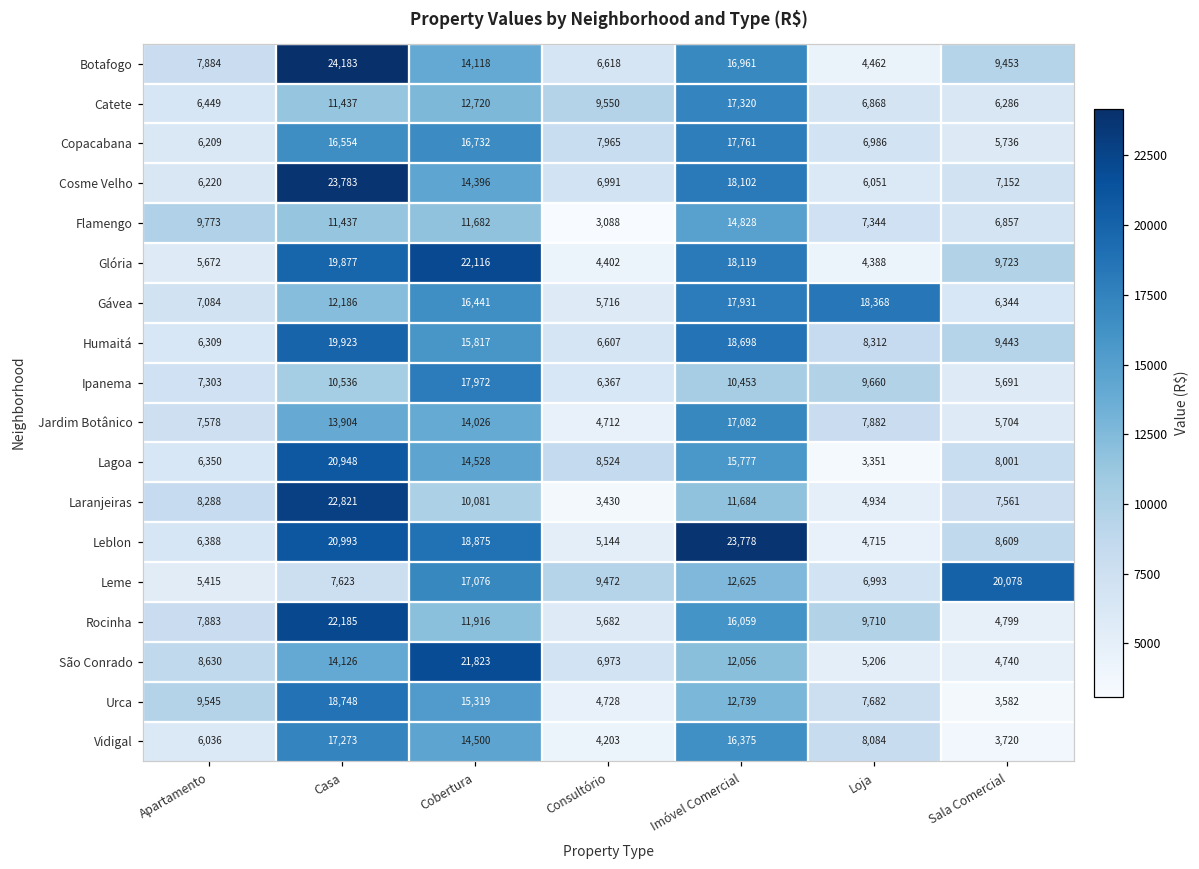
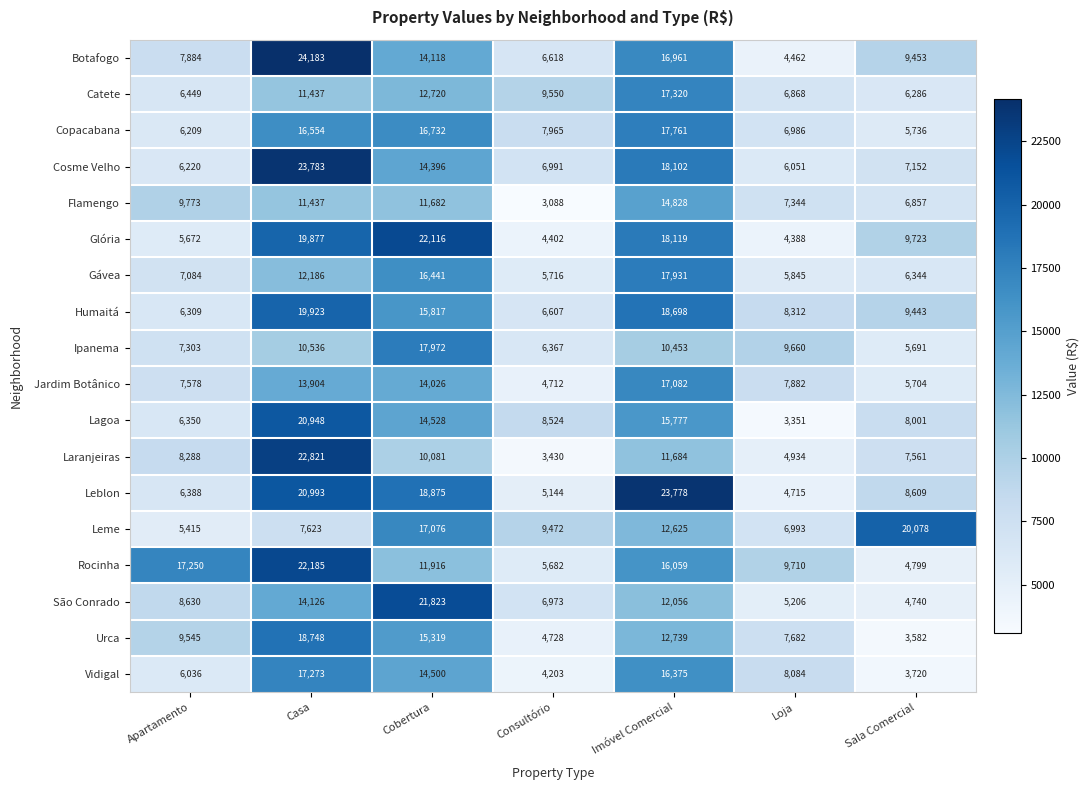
Gávea, Loja: 18,368 -> 5,845
Rocinha, Apartamento: 7,883 -> 17,250
